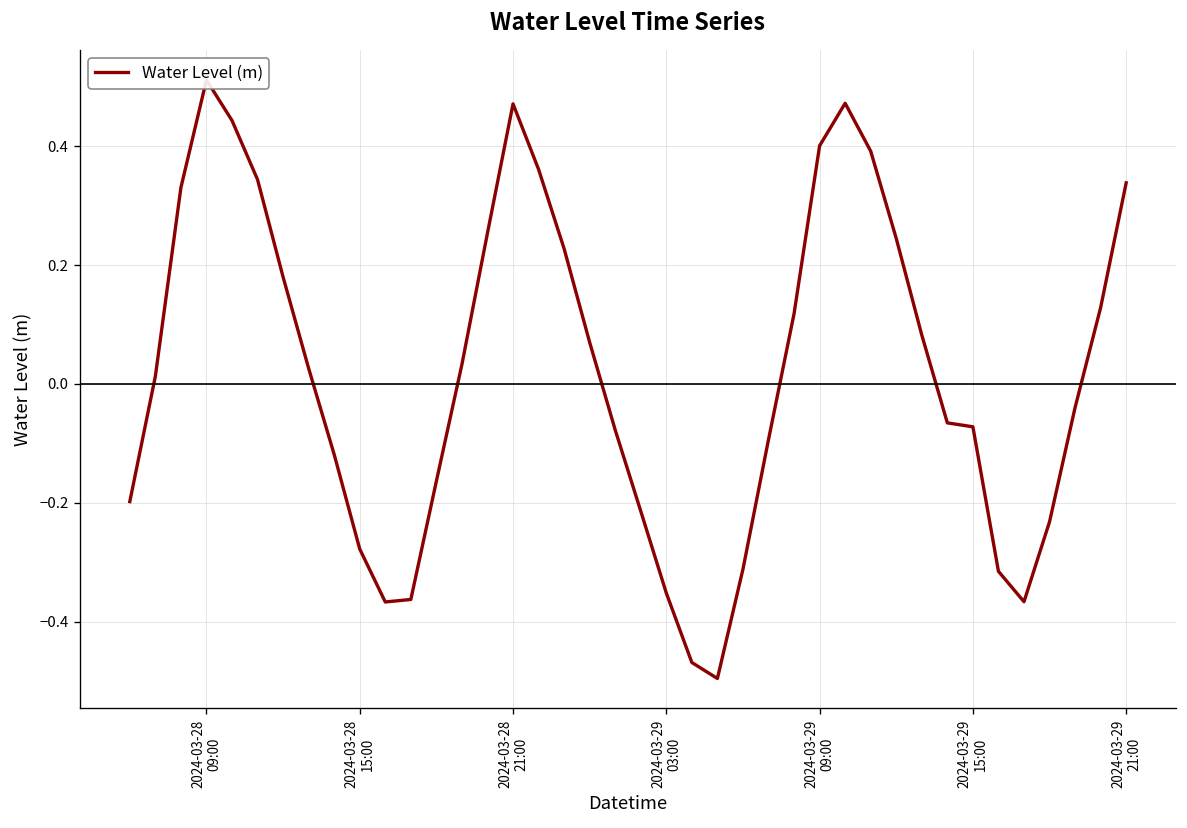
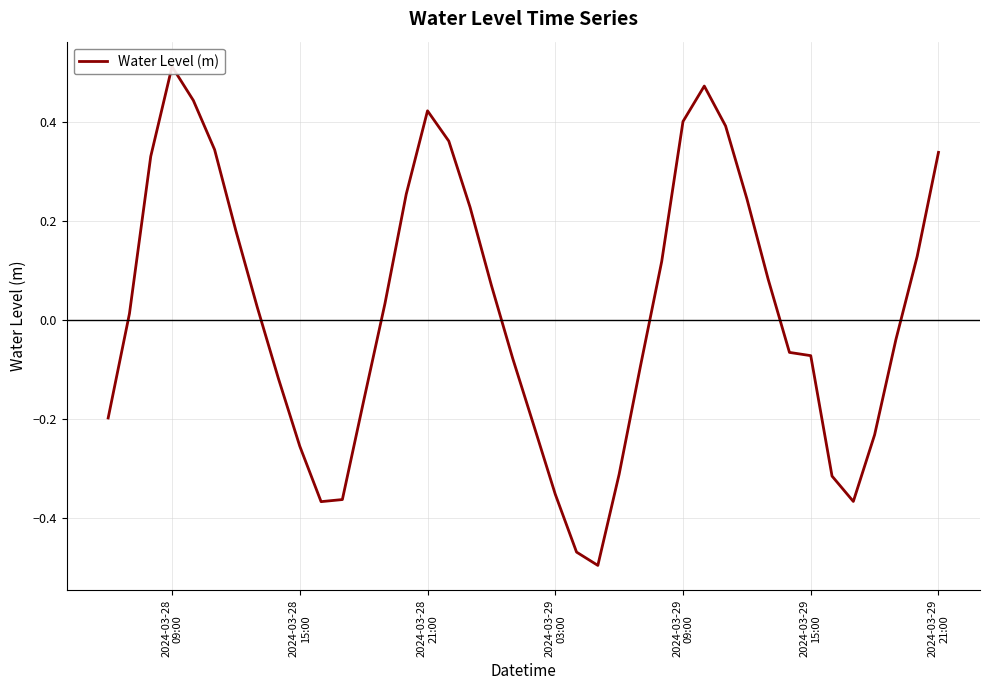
2024-03-28 15:00: -0.28 -> -0.25
2024-03-28 21:00: 0.47 -> 0.42
